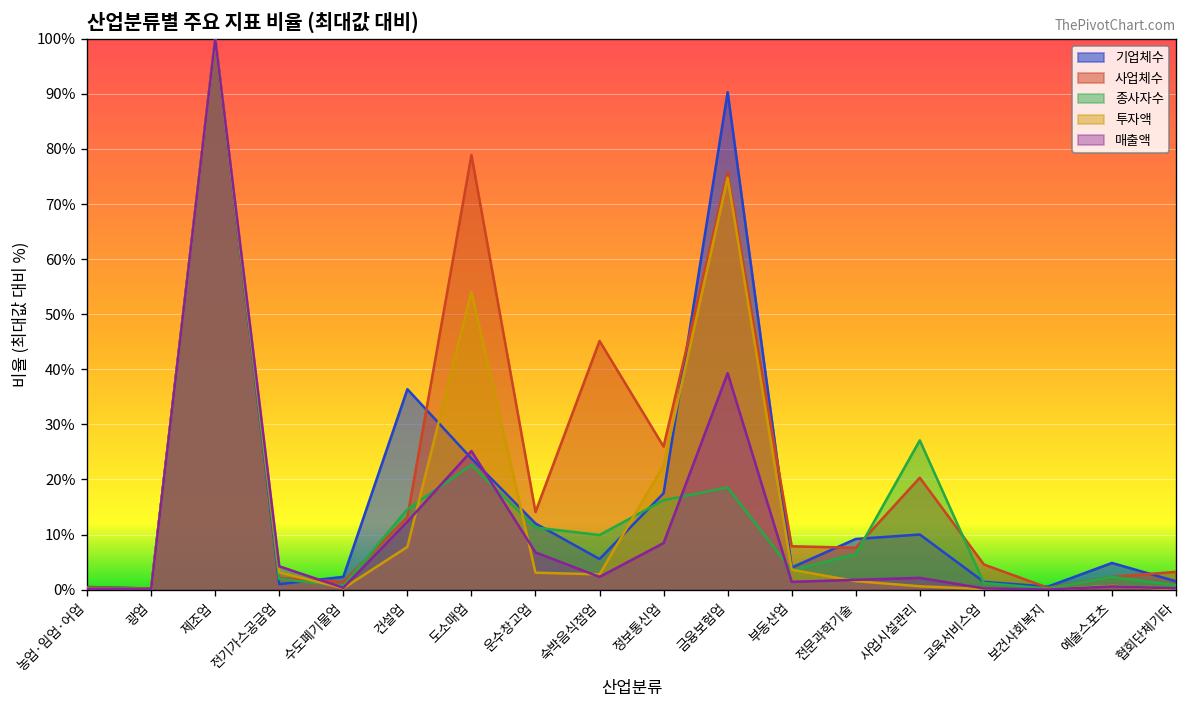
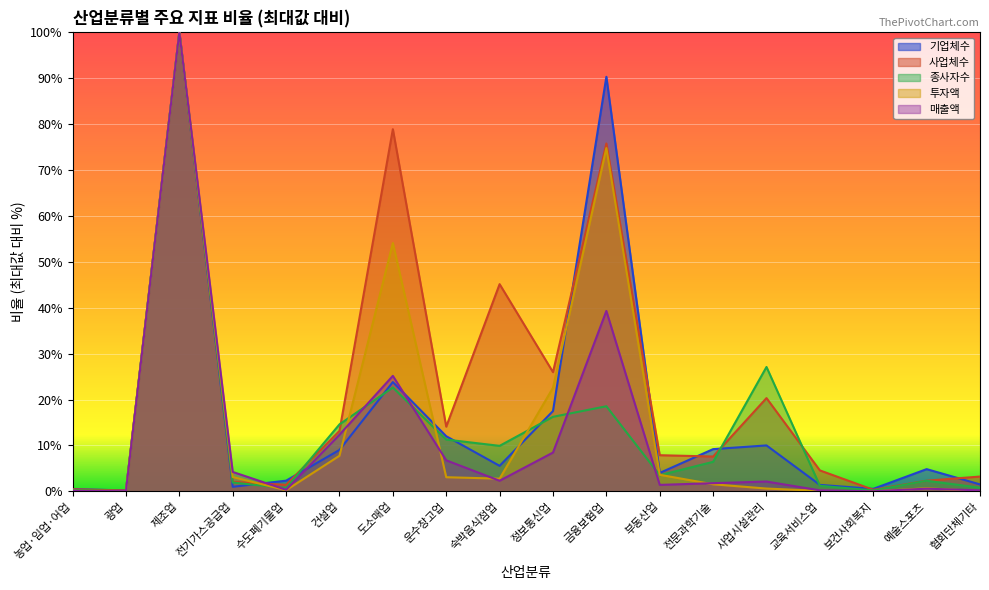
기업체수, 건설업: 36% -> 9%
